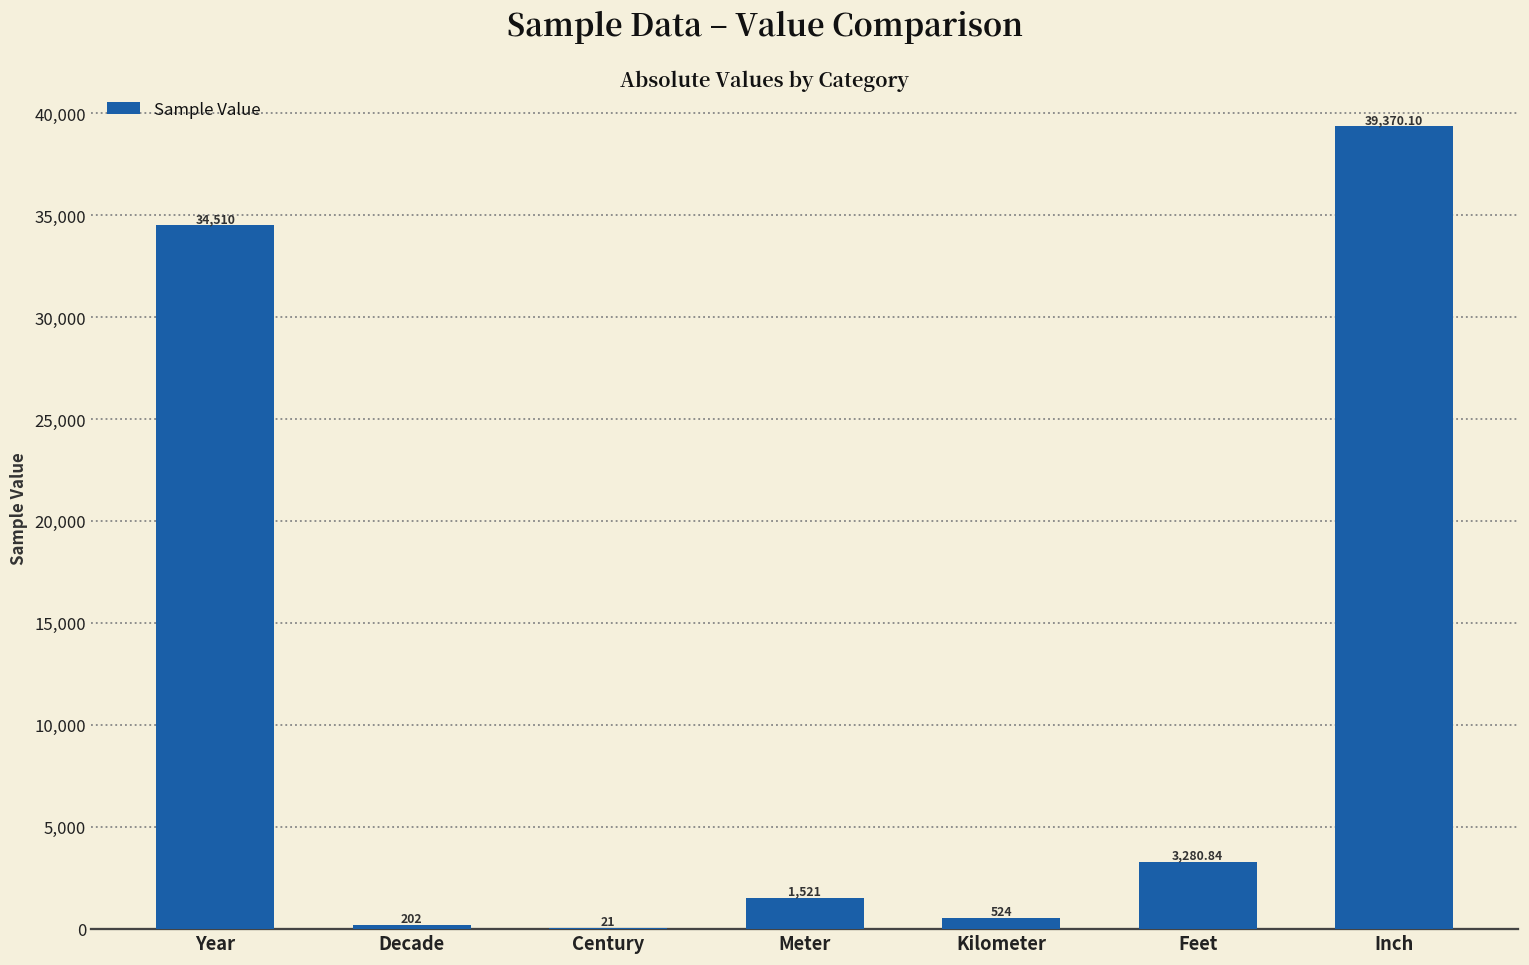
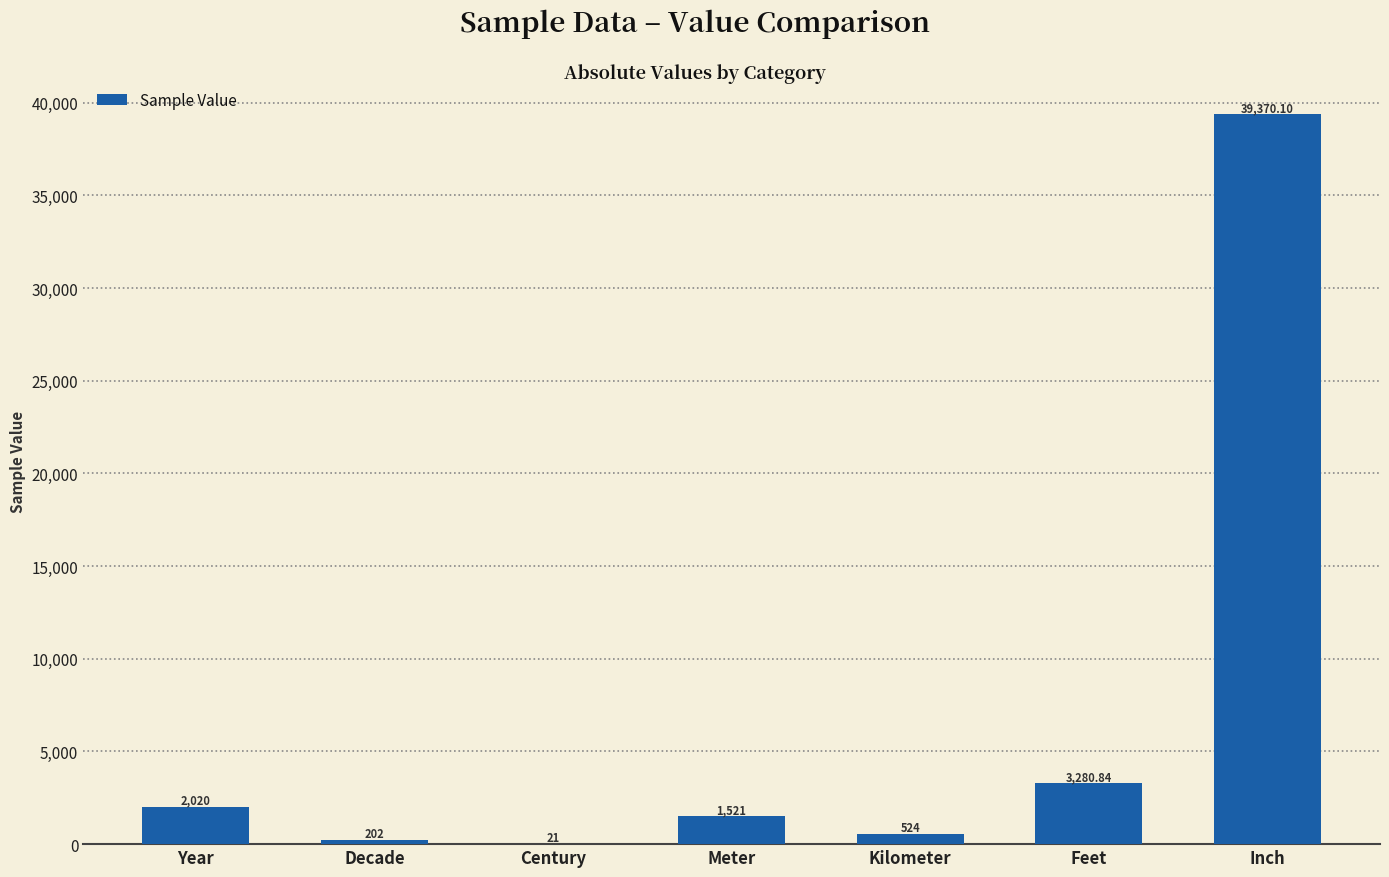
Year: 34,510 -> 2,020
